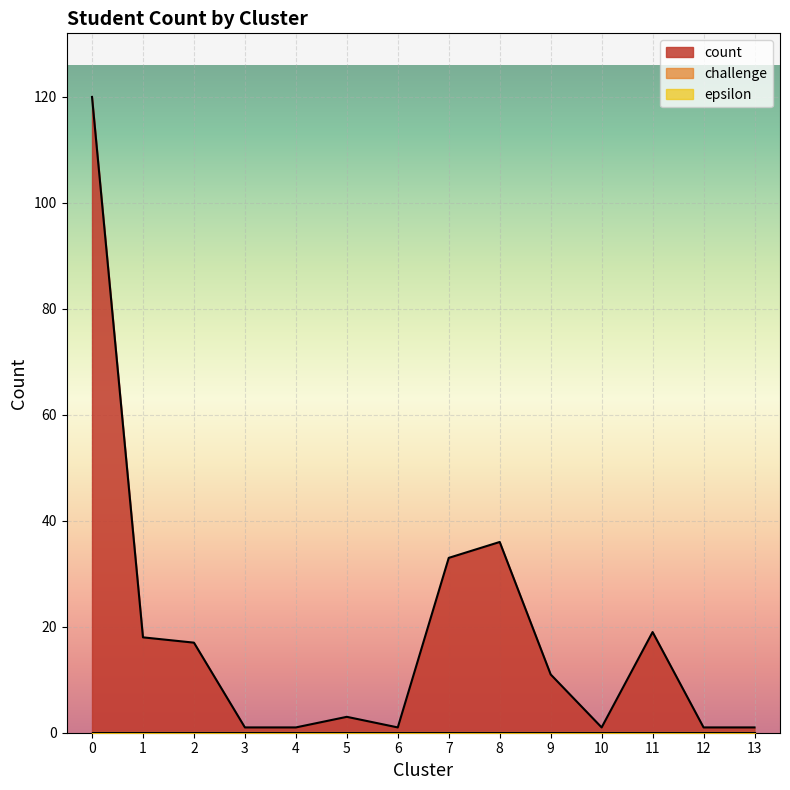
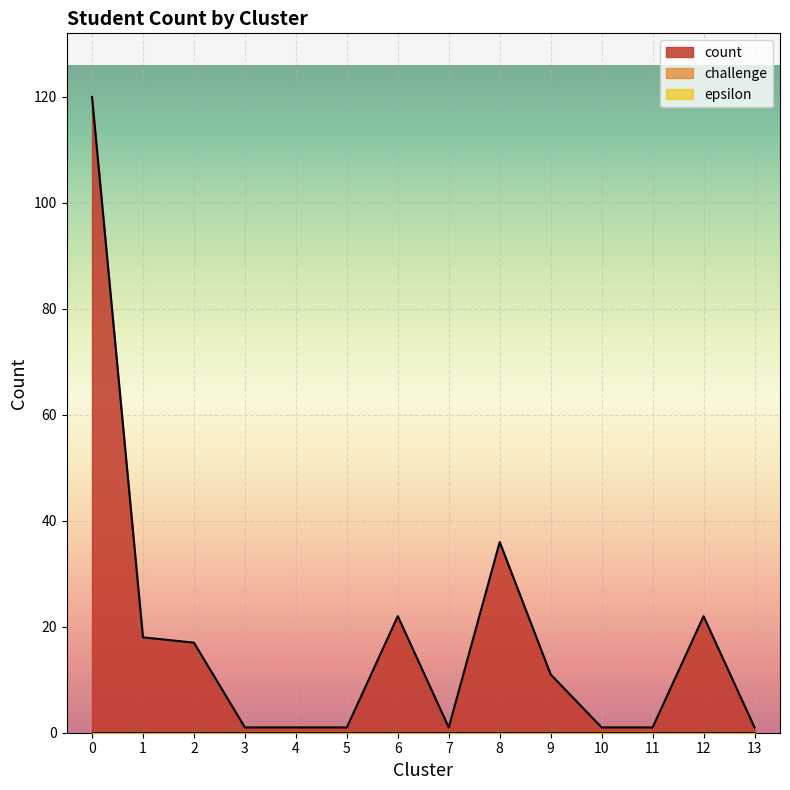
count, 5: 3 -> 1
count, 6: 1 -> 22
count, 7: 33 -> 1
count, 11: 19 -> 1
count, 12: 1 -> 22
